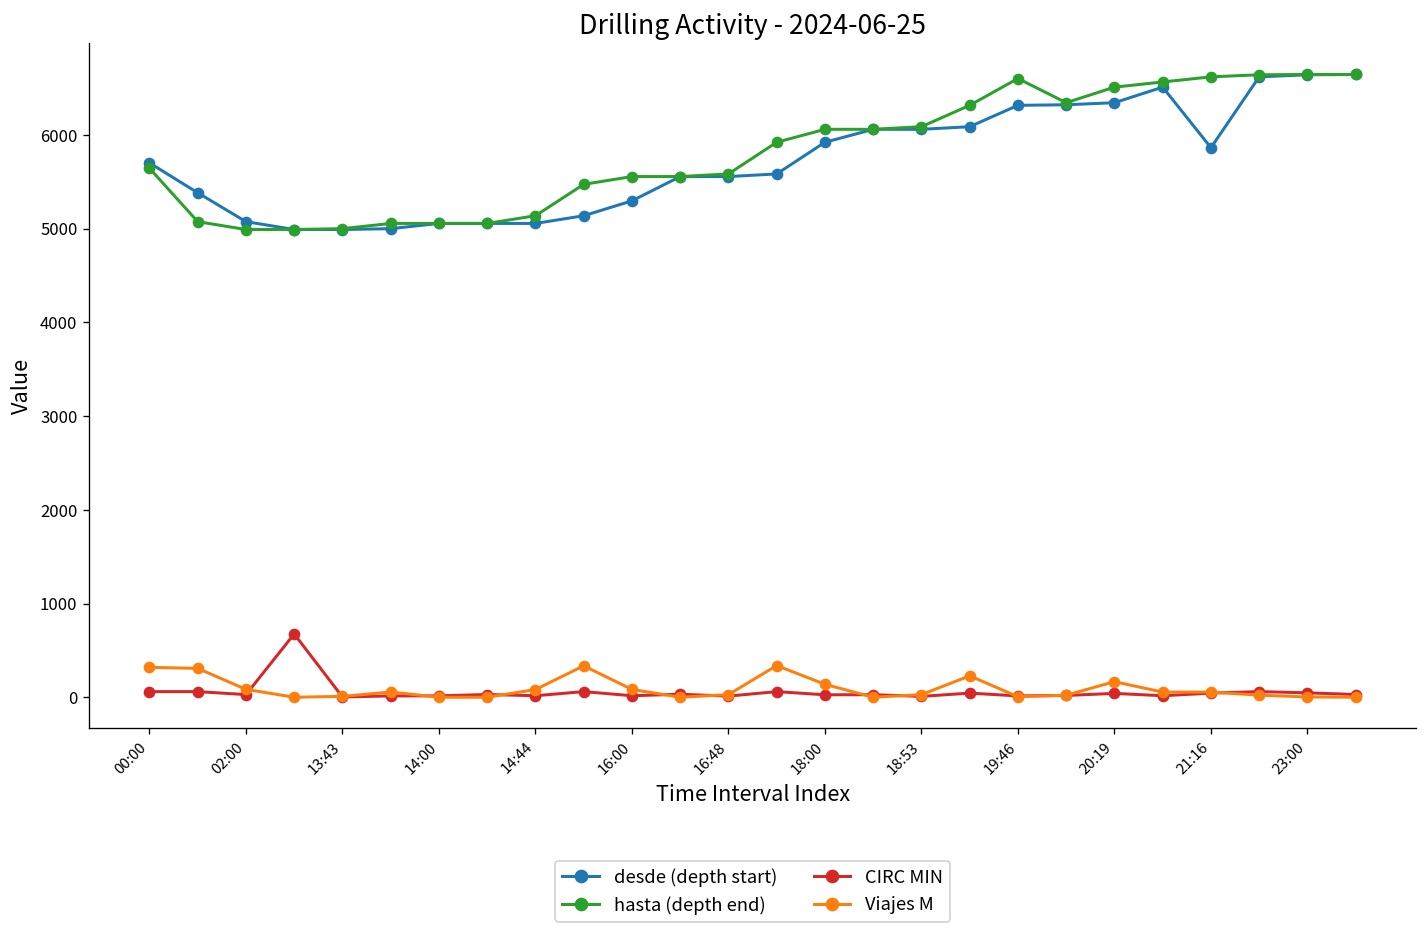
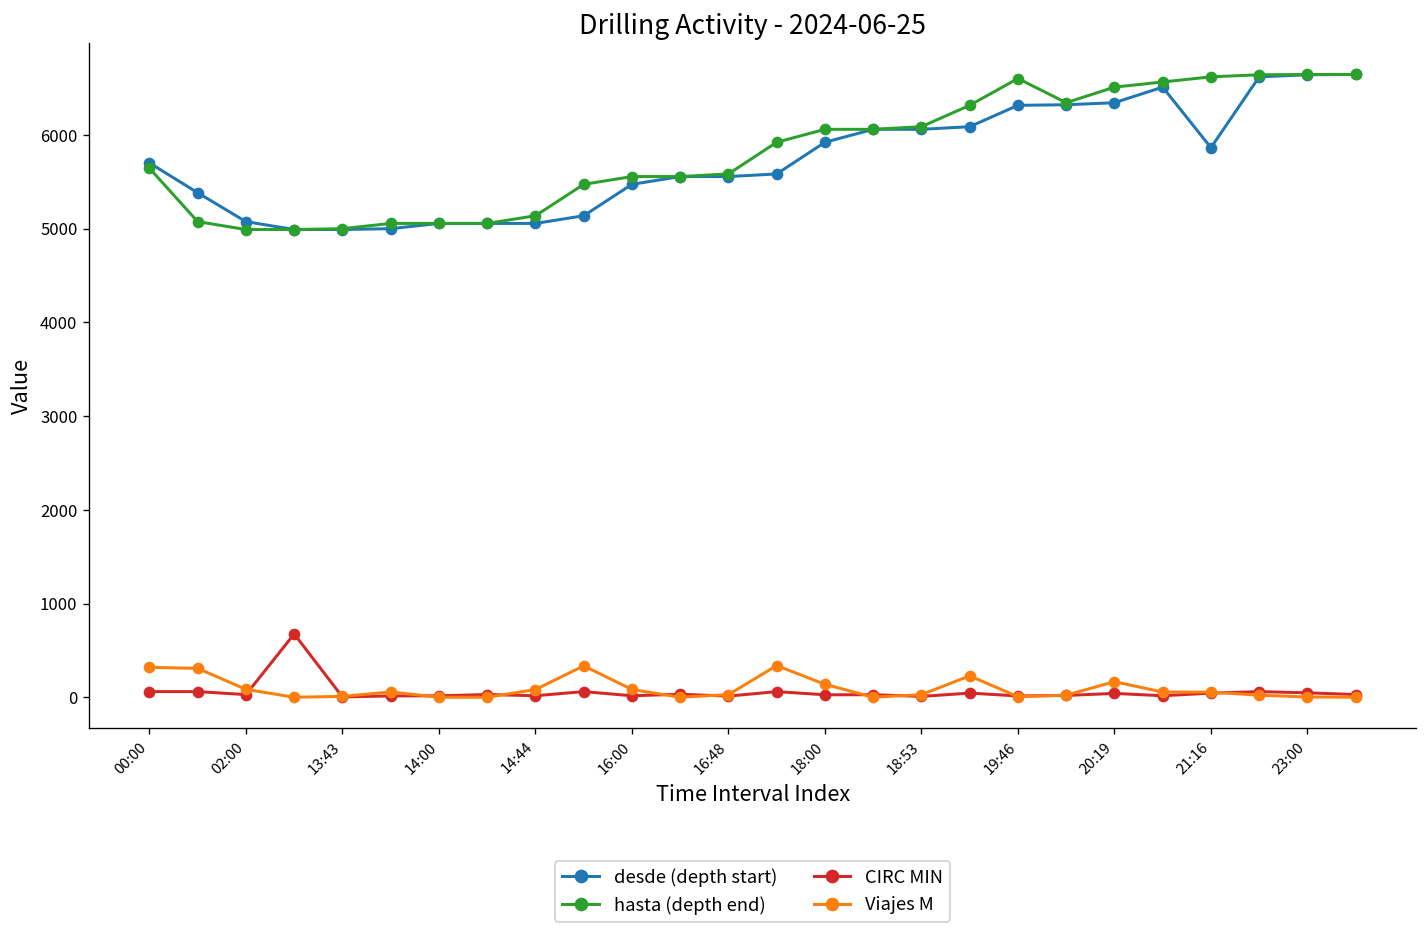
desde (depth start), 16:00: 5300 -> 5500
